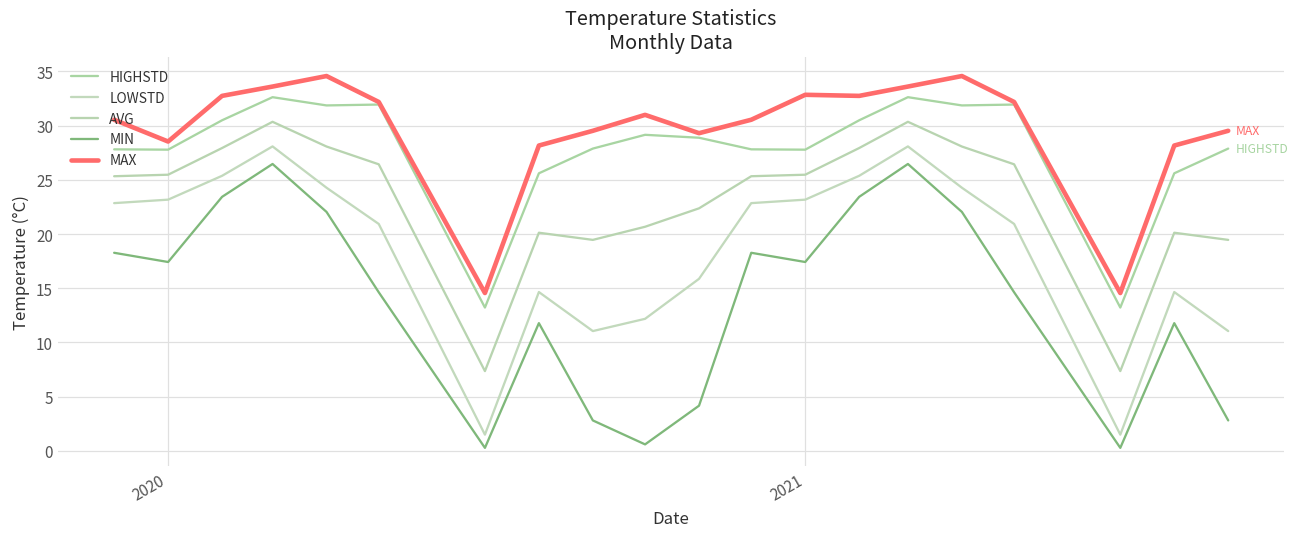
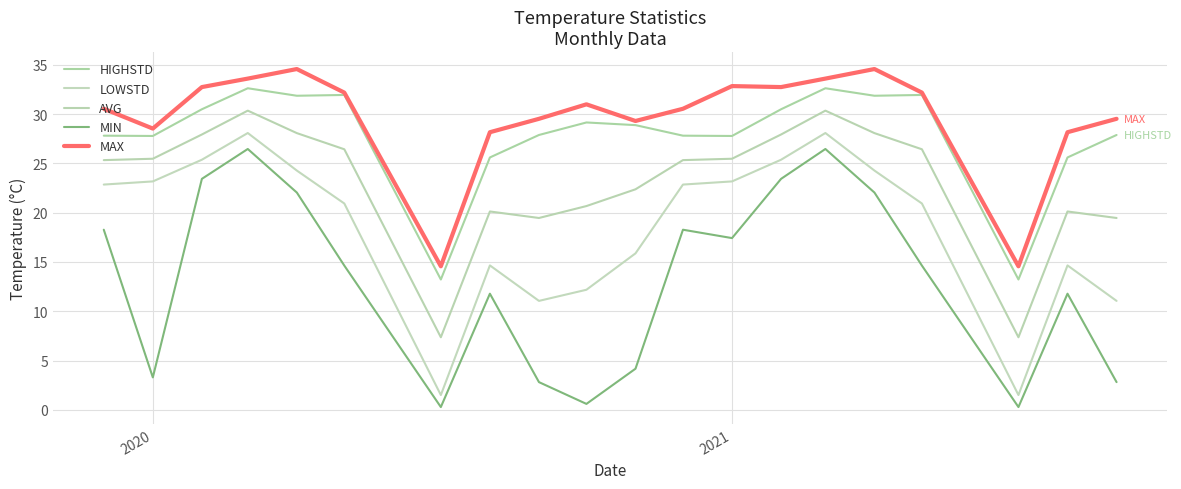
MIN, 2020: 17 -> 3
